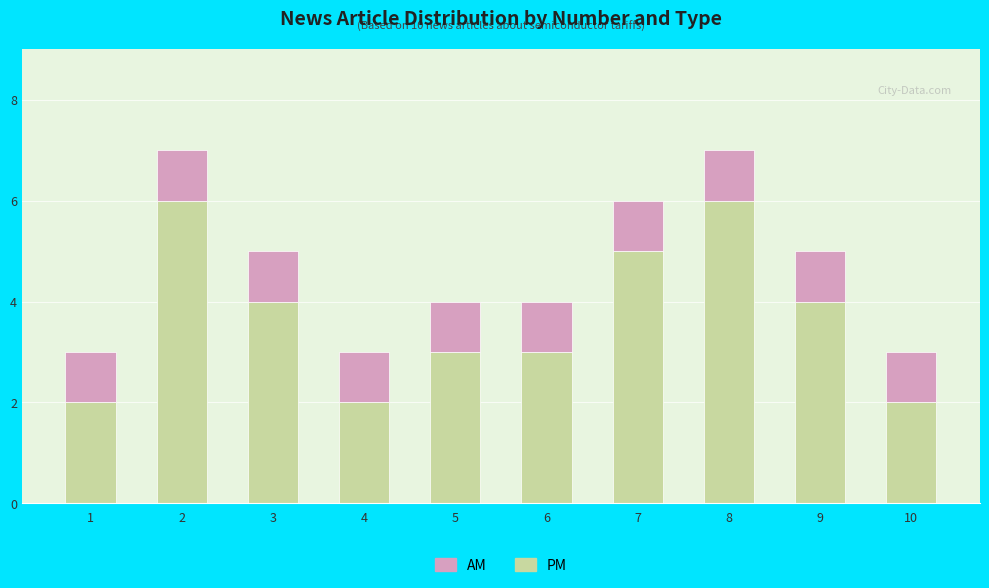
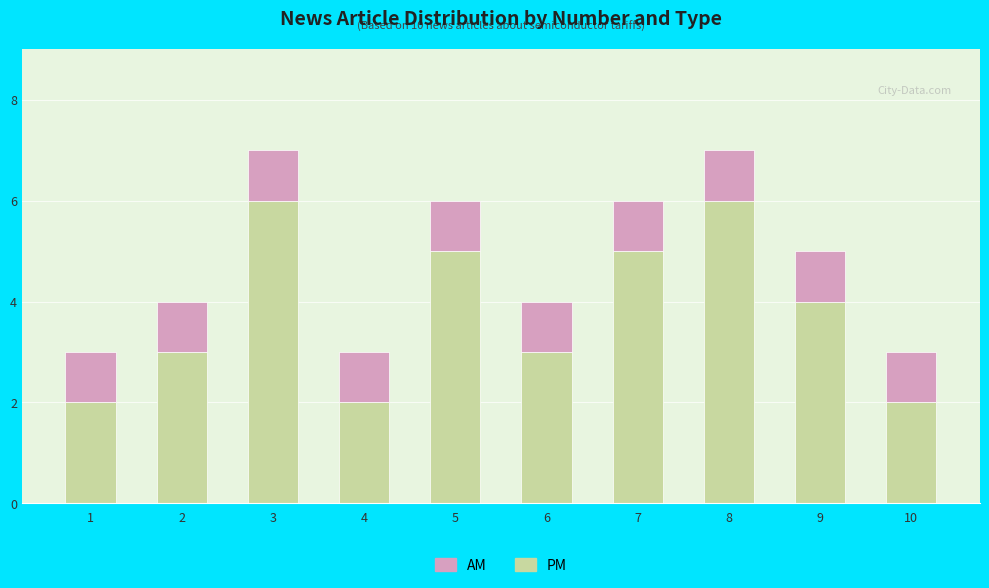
PM, 2: 6 -> 3
PM, 3: 4 -> 6
PM, 5: 3 -> 5
